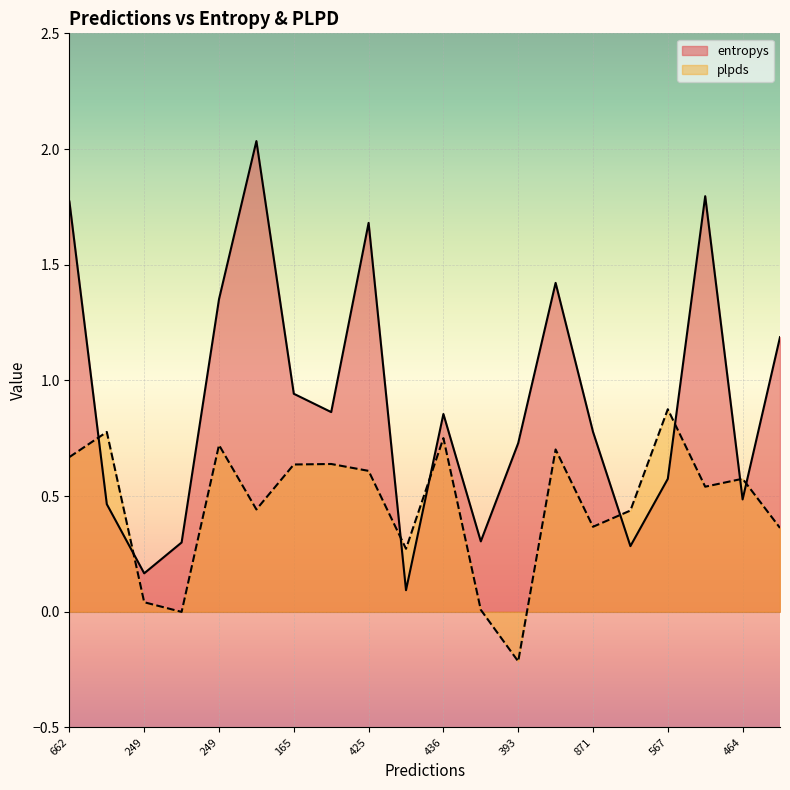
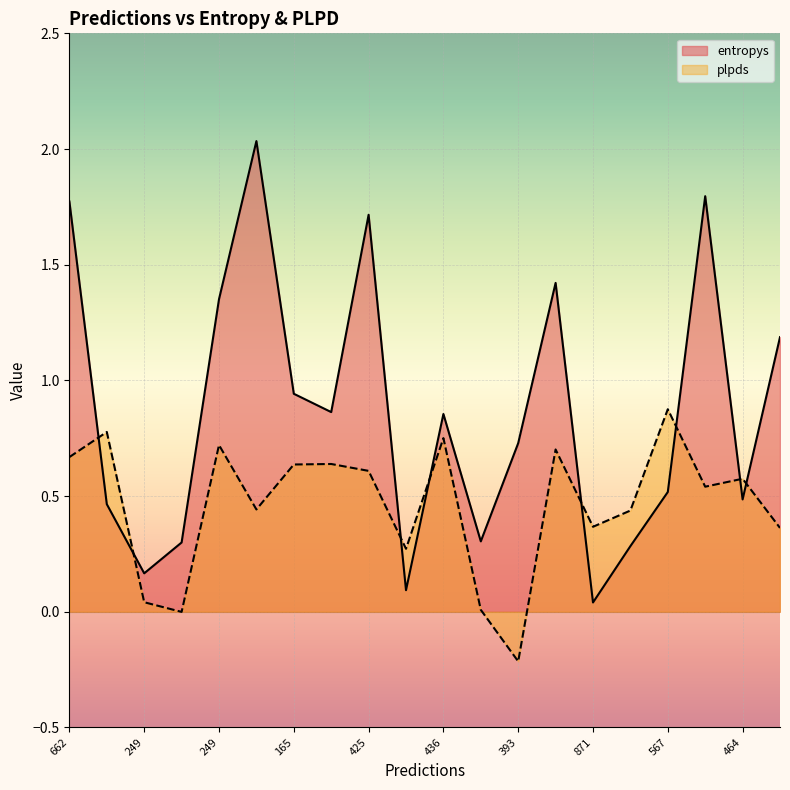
entropys, 425: 1.68 -> 1.72
entropys, 871: 0.78 -> 0.04
entropys, 567: 0.57 -> 0.52
